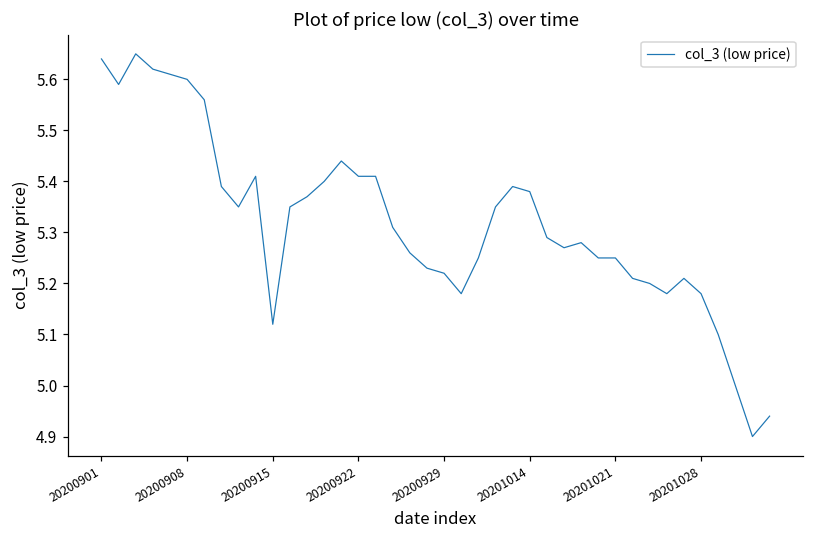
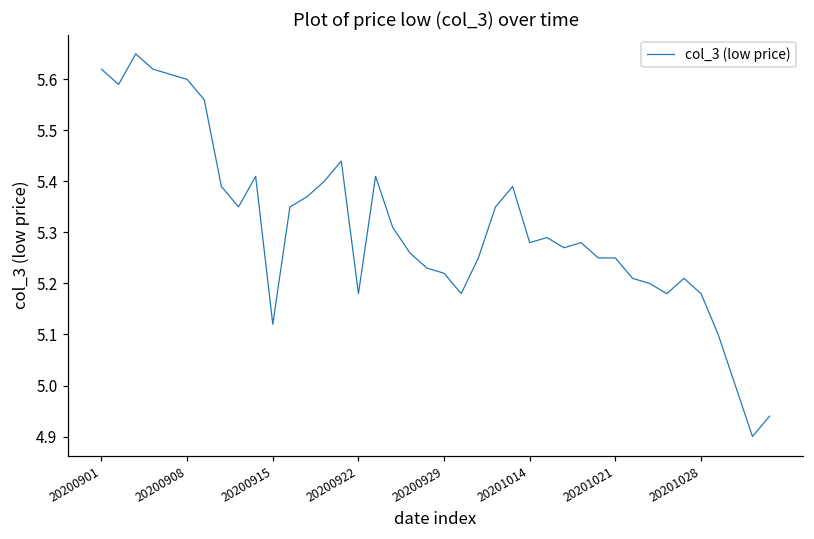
20200901: 5.64 -> 5.62
20200922: 5.41 -> 5.18
20201014: 5.38 -> 5.28
